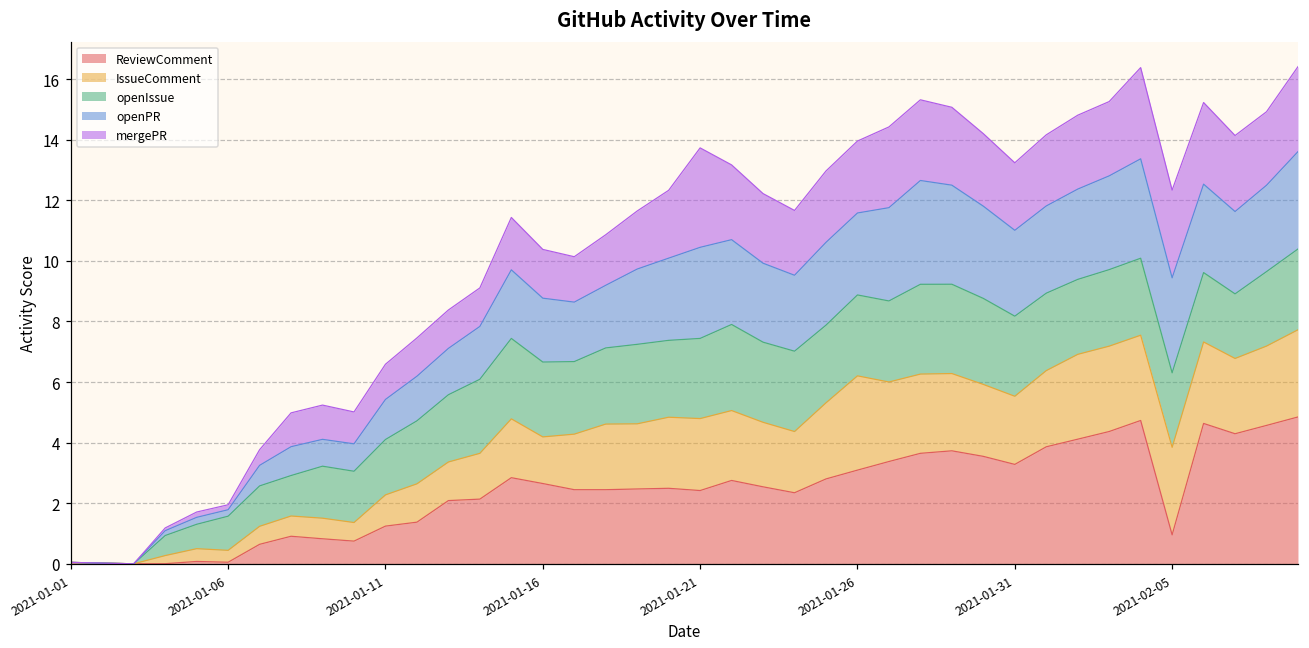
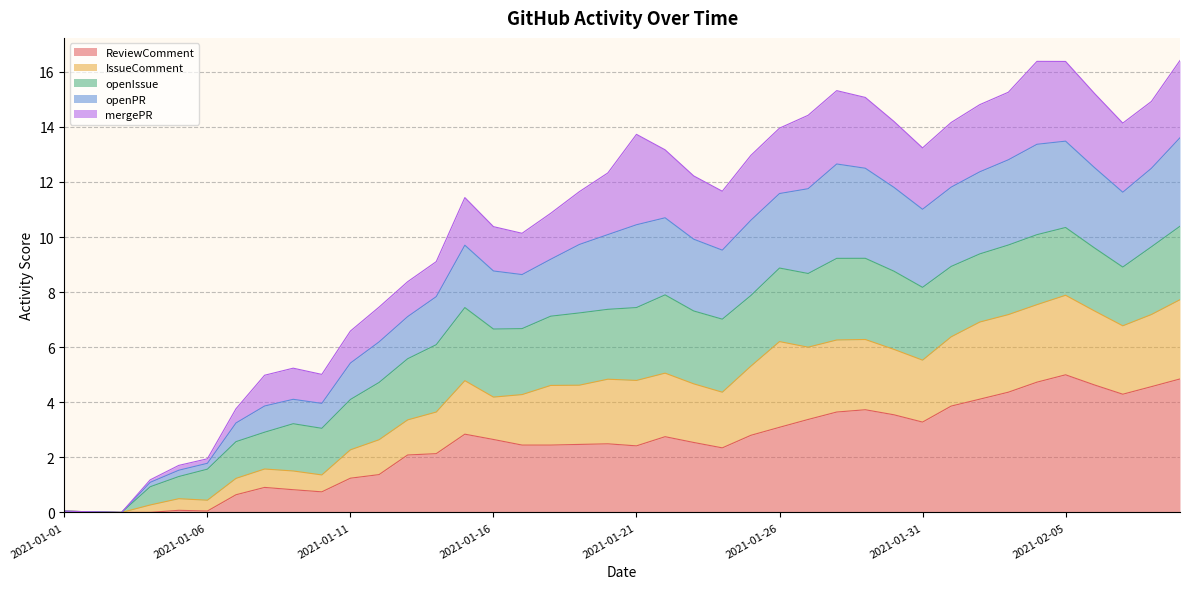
ReviewComment, 2021-02-05: 1.0 -> 5.0
